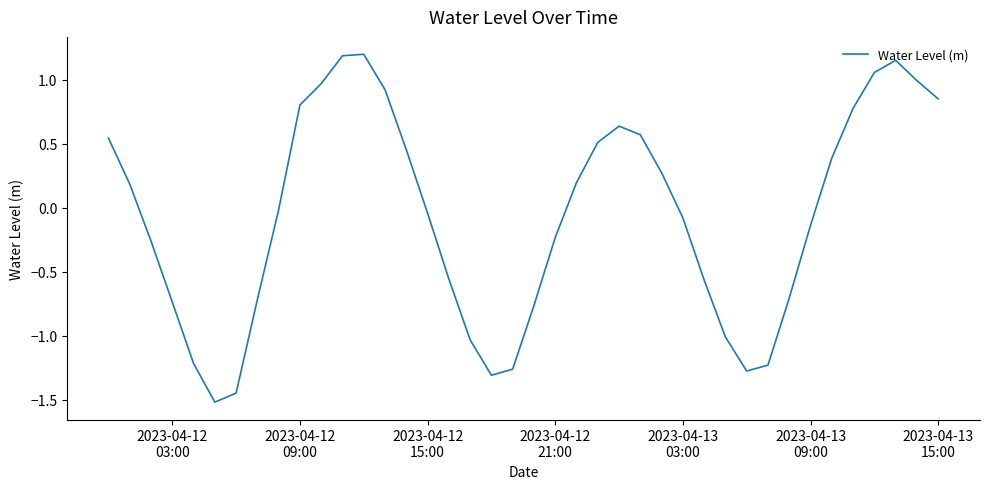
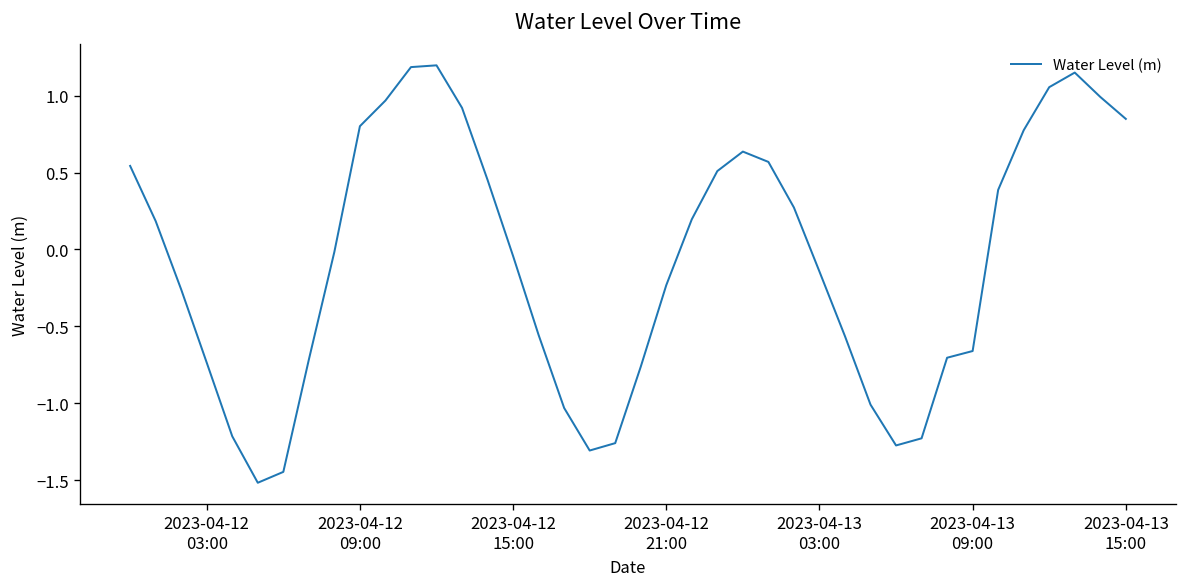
2023-04-13 03:00: -0.08 -> -0.14
2023-04-13 09:00: -0.14 -> -0.66
